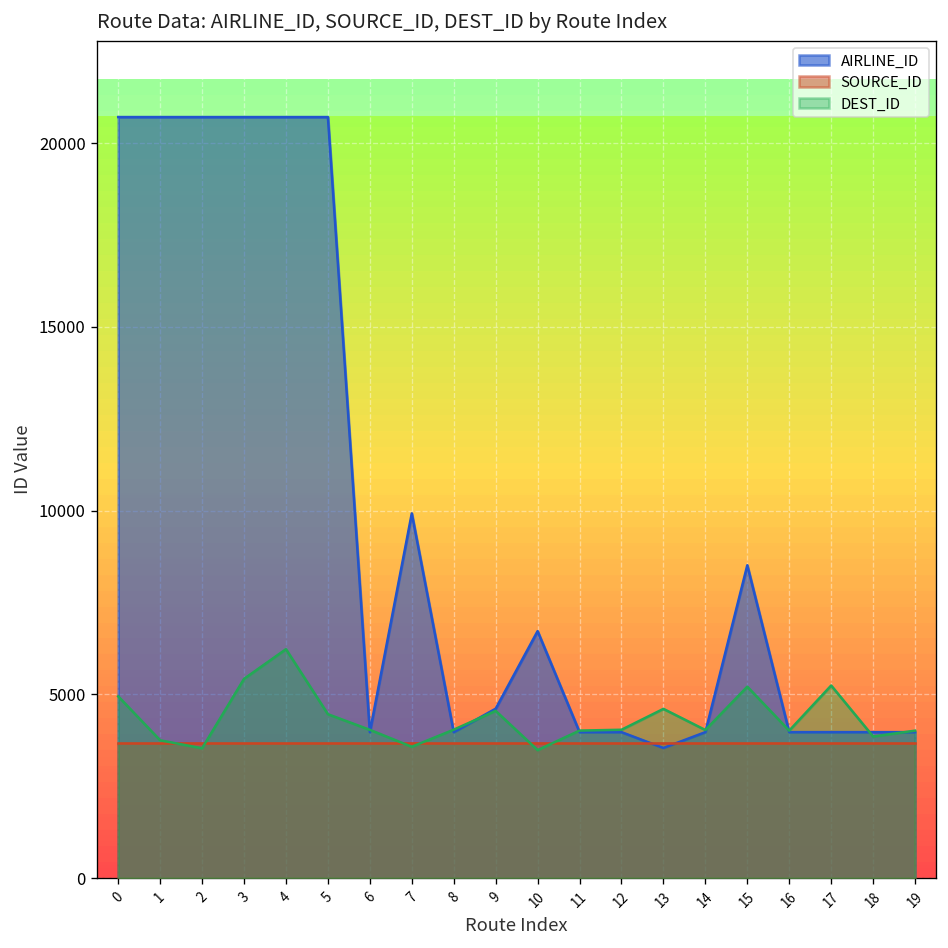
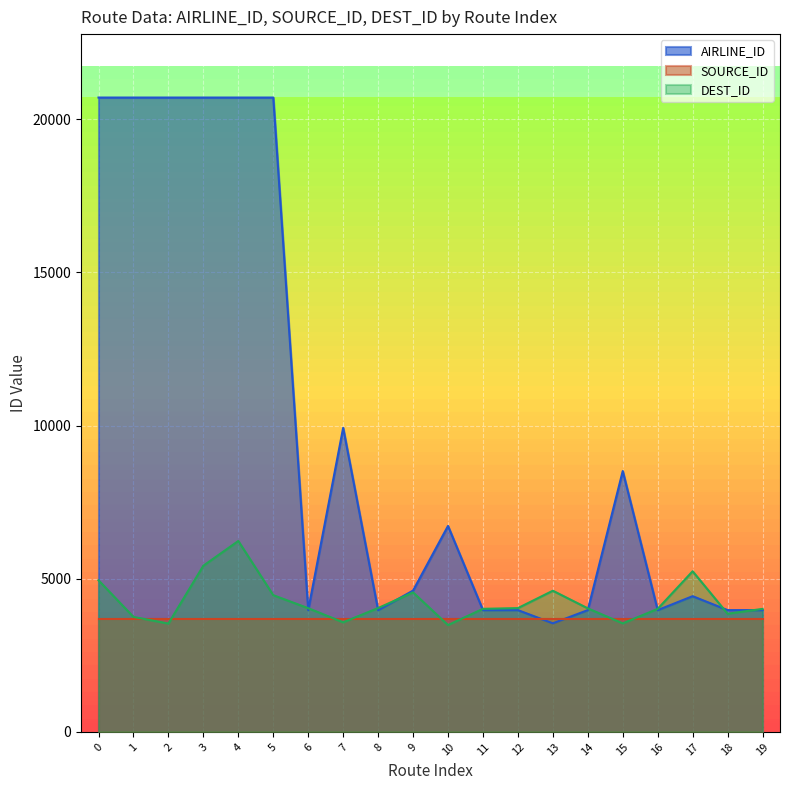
DEST_ID, 15: 5200 -> 3500
AIRLINE_ID, 17: 4000 -> 4400
